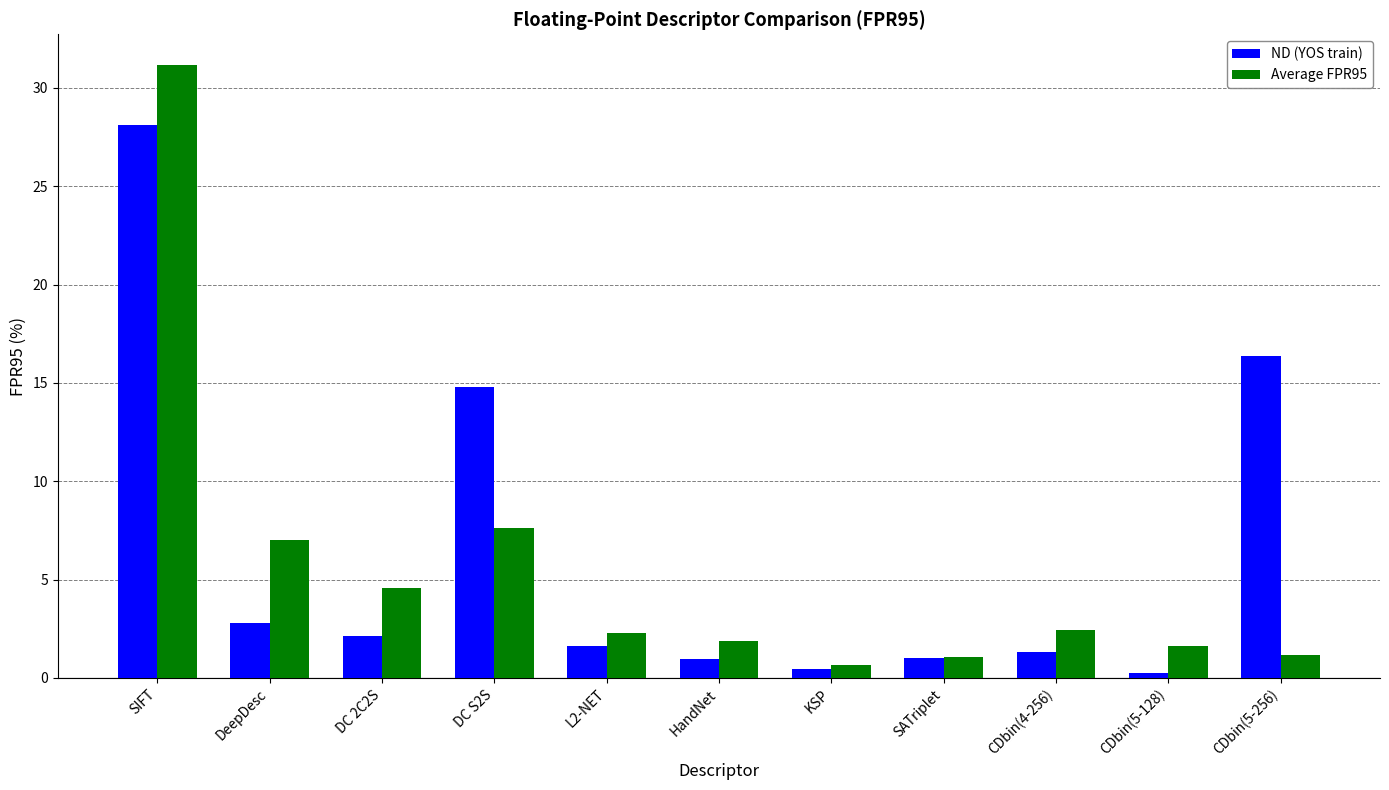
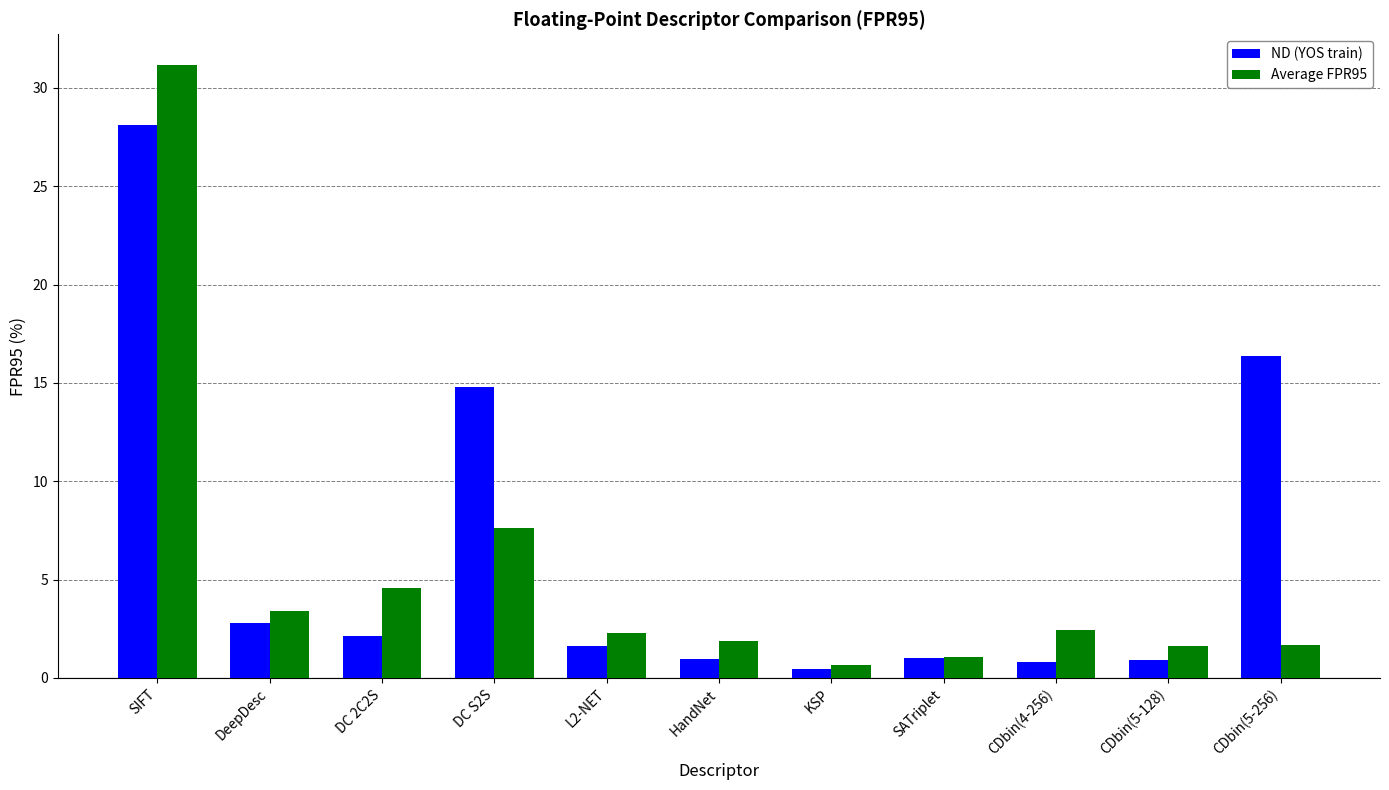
Average FPR95, DeepDesc: 7.0 -> 3.4
ND (YOS train), CDbin(4-256): 1.3 -> 0.8
ND (YOS train), CDbin(5-128): 0.3 -> 0.9
Average FPR95, CDbin(5-256): 1.2 -> 1.7
